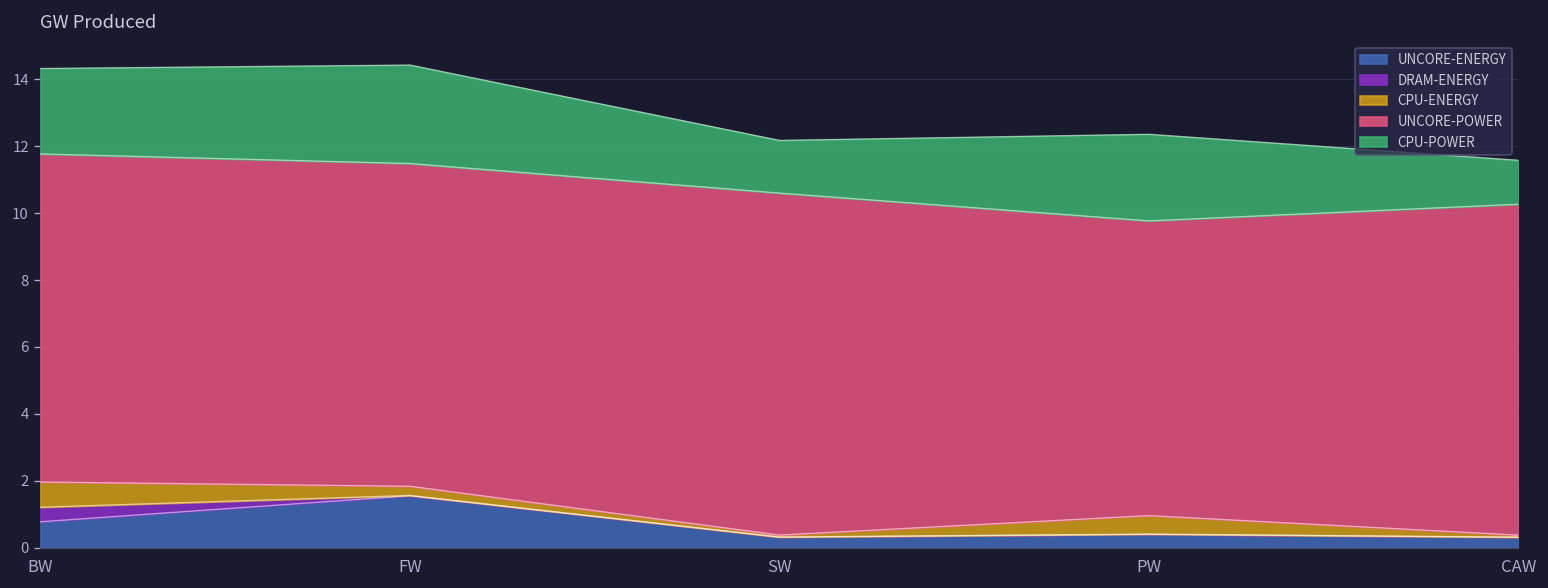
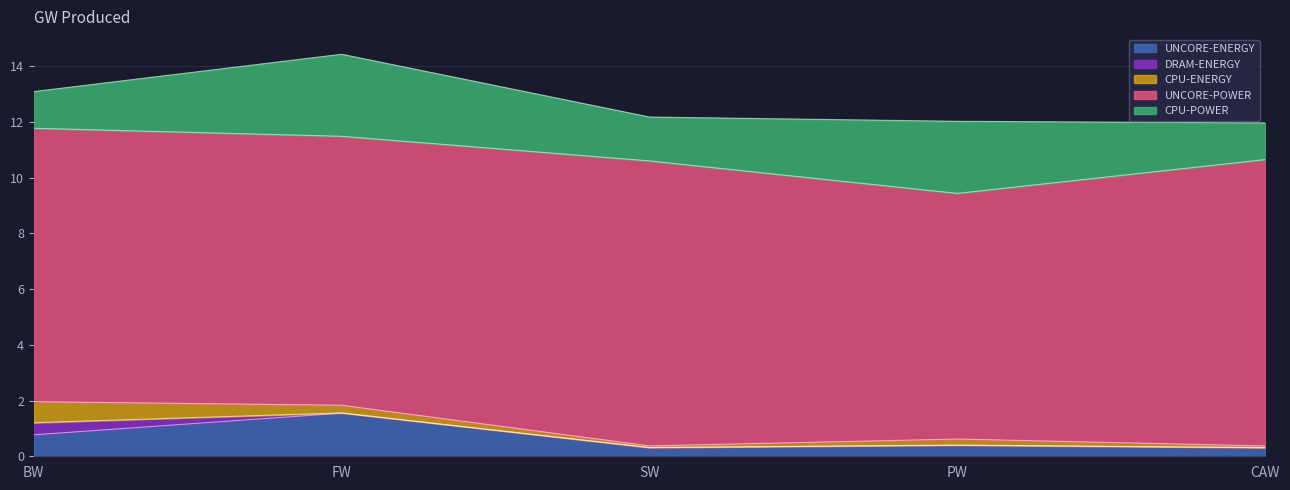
CPU-POWER, BW: 2.6 -> 1.3
CPU-ENERGY, PW: 0.6 -> 0.2
UNCORE-POWER, CAW: 9.9 -> 10.3
